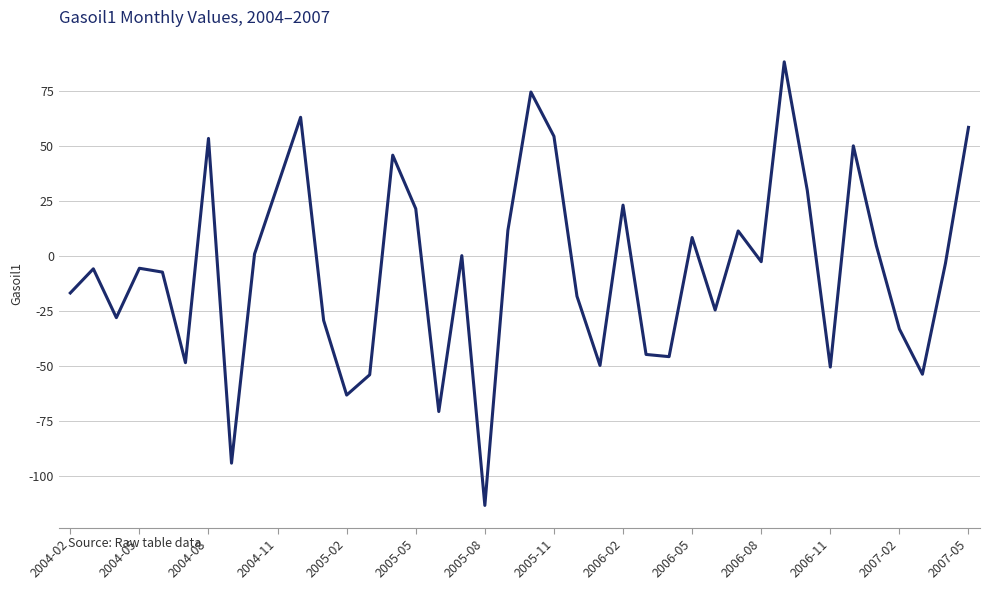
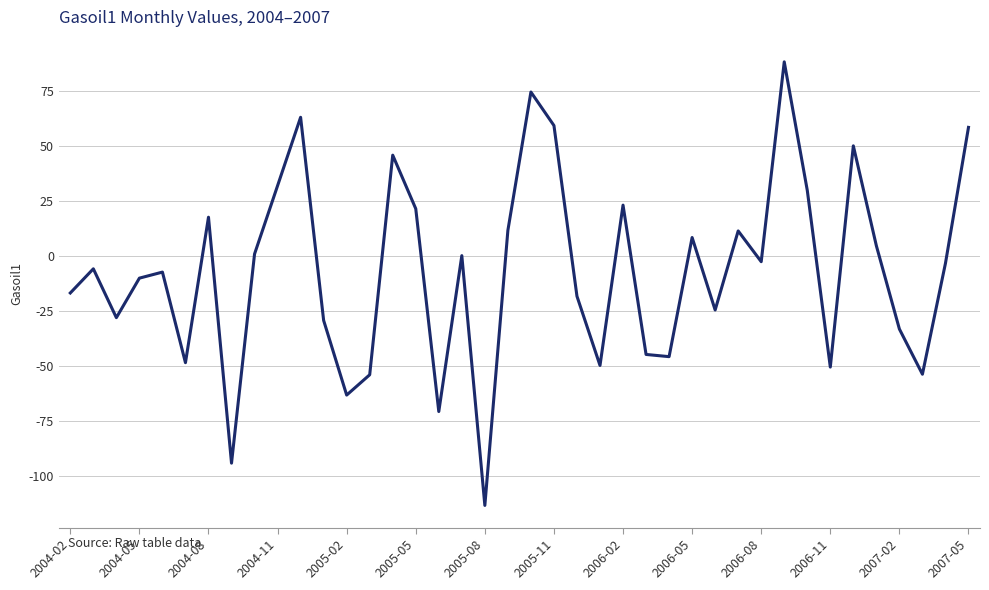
2004-05: -6 -> -10
2004-08: 54 -> 18
2005-11: 55 -> 59
